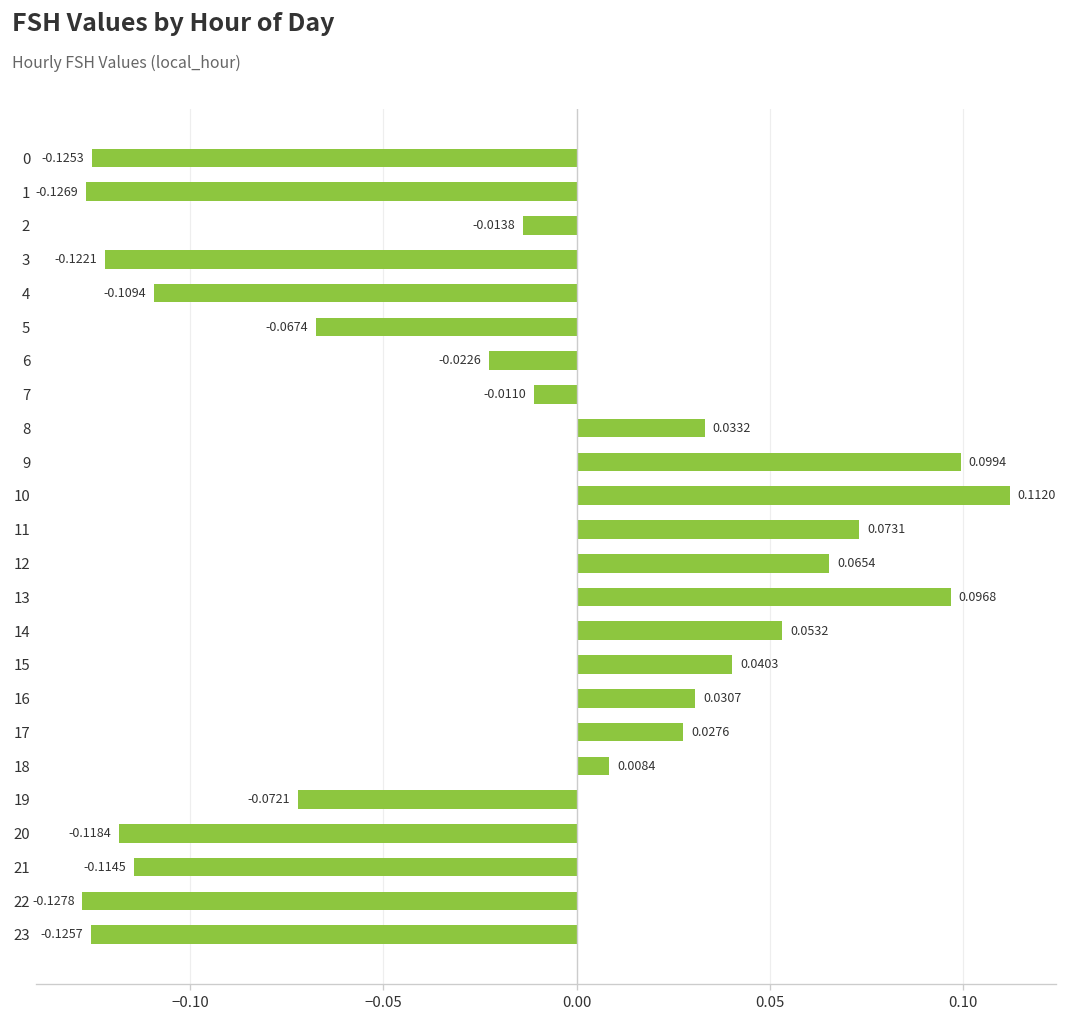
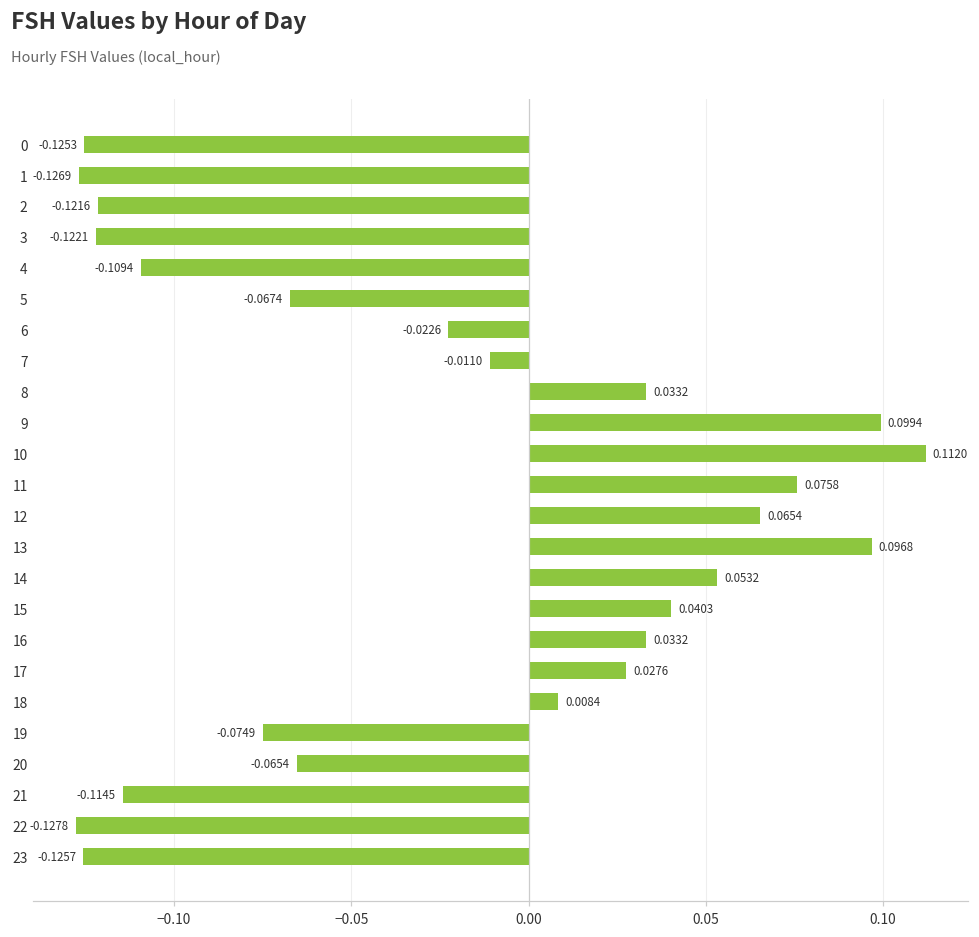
2: -0.0138 -> -0.1216
11: 0.0731 -> 0.0758
16: 0.0307 -> 0.0332
19: -0.0721 -> -0.0749
20: -0.1184 -> -0.0654
